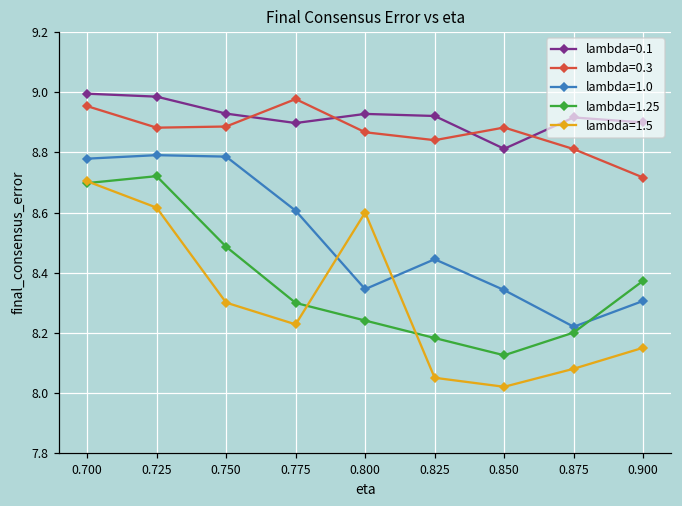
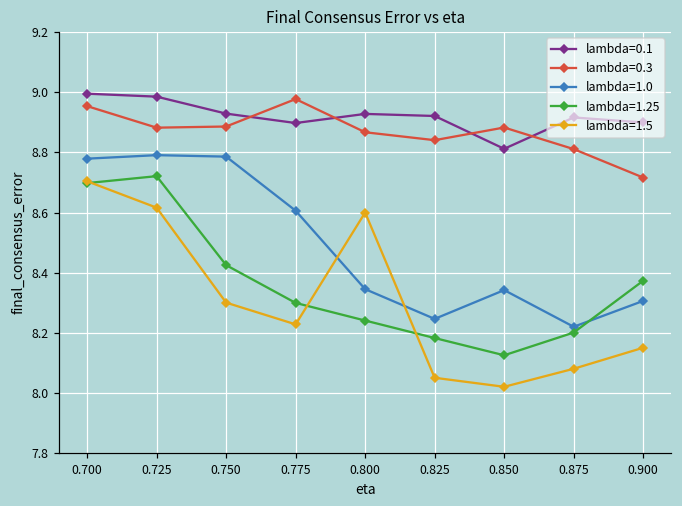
lambda=1.25, 0.750: 8.49 -> 8.42
lambda=1.0, 0.825: 8.44 -> 8.25
